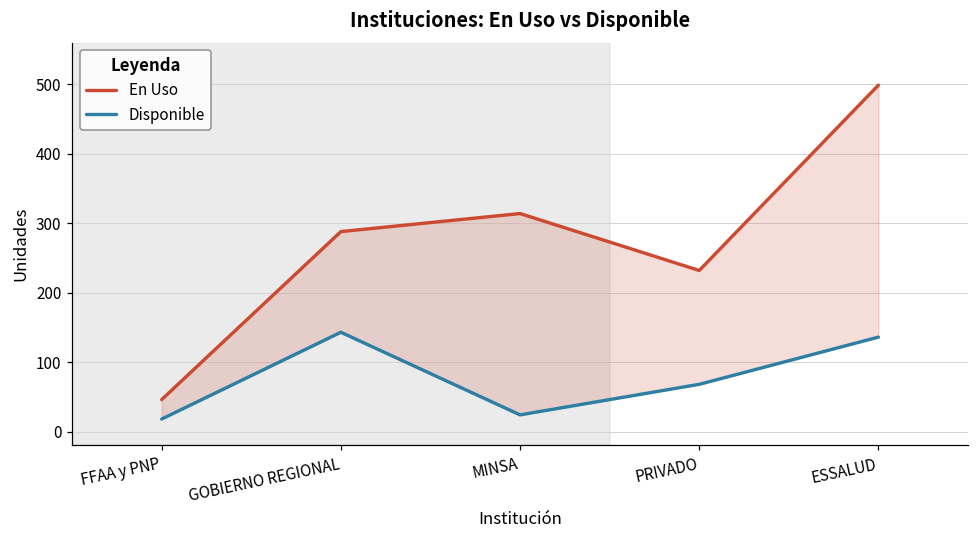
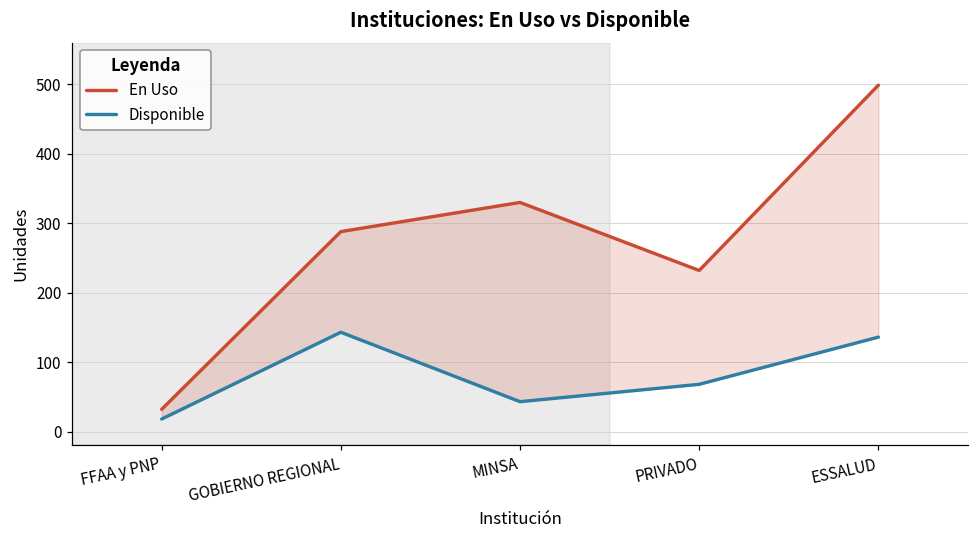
En Uso, FFAA y PNP: 50 -> 30
En Uso, MINSA: 310 -> 330
Disponible, MINSA: 20 -> 40
